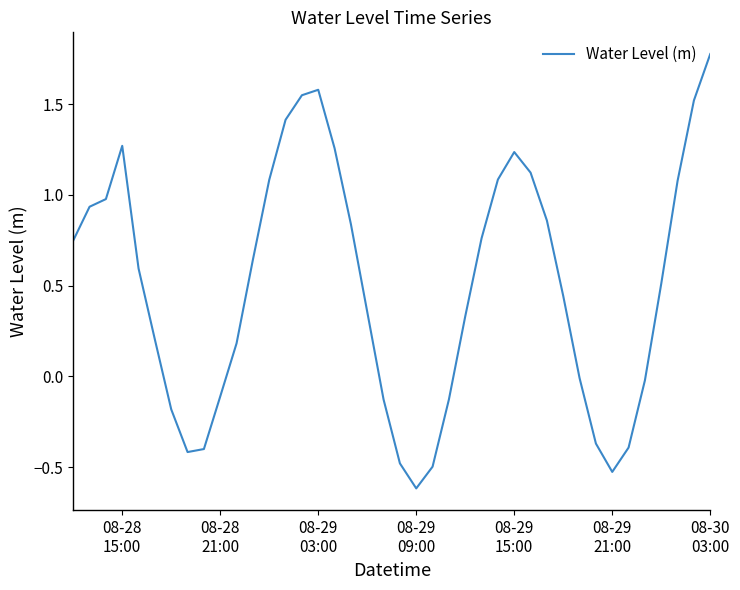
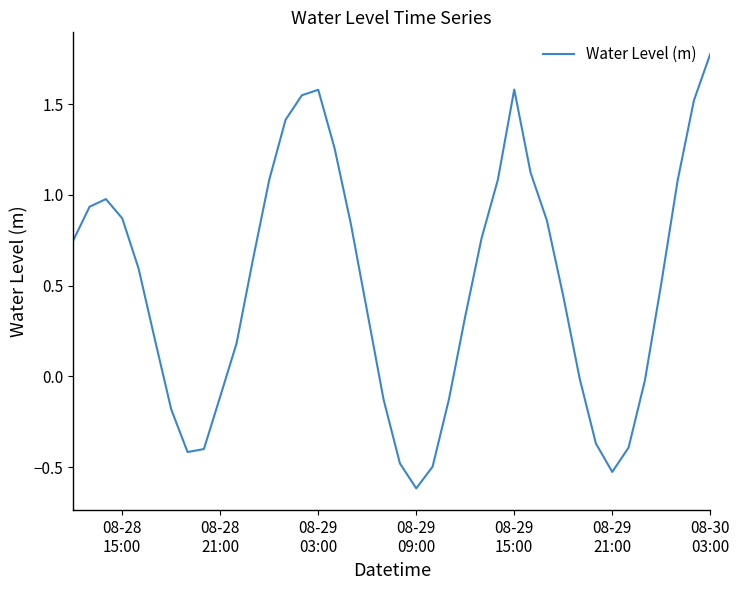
08-28 15:00: 1.27 -> 0.87
08-29 15:00: 1.24 -> 1.58
